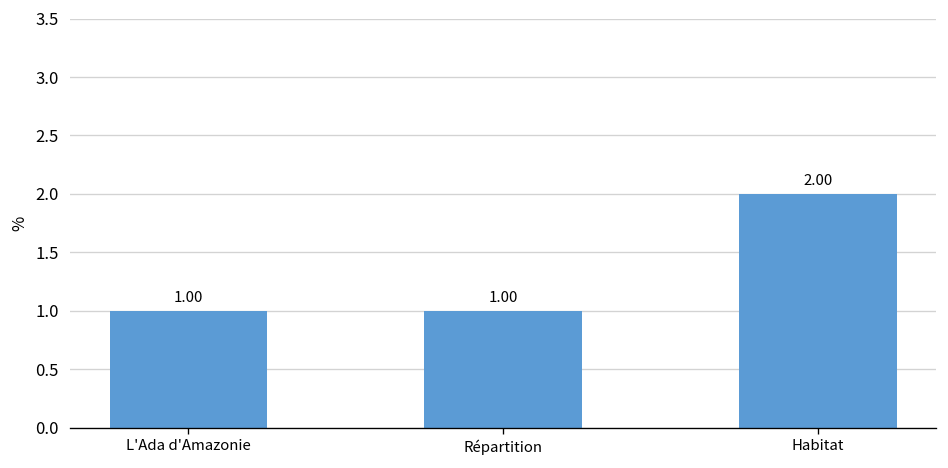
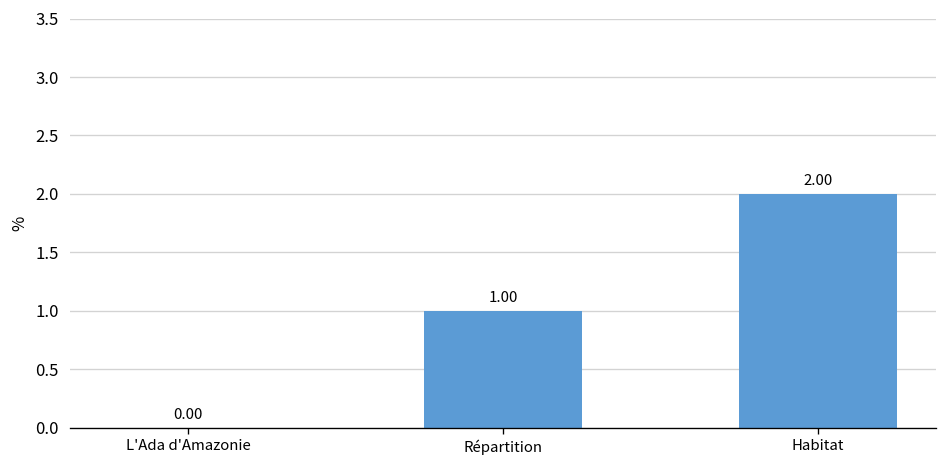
L'Ada d'Amazonie: 1.00 -> 0.00
